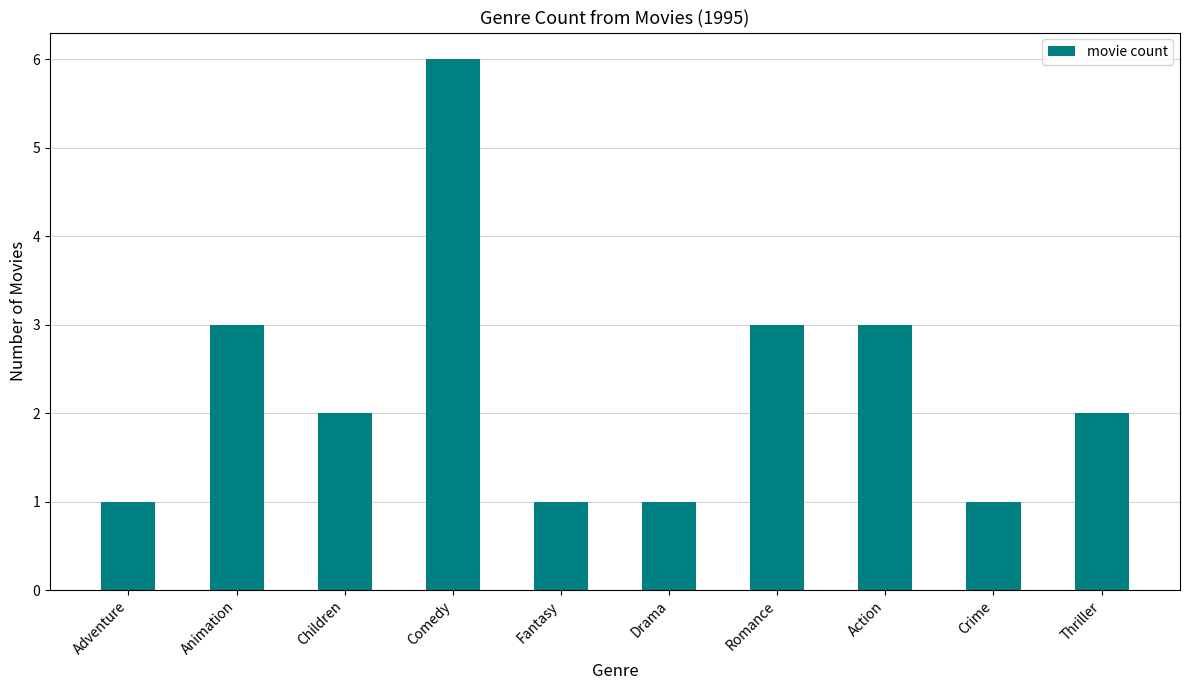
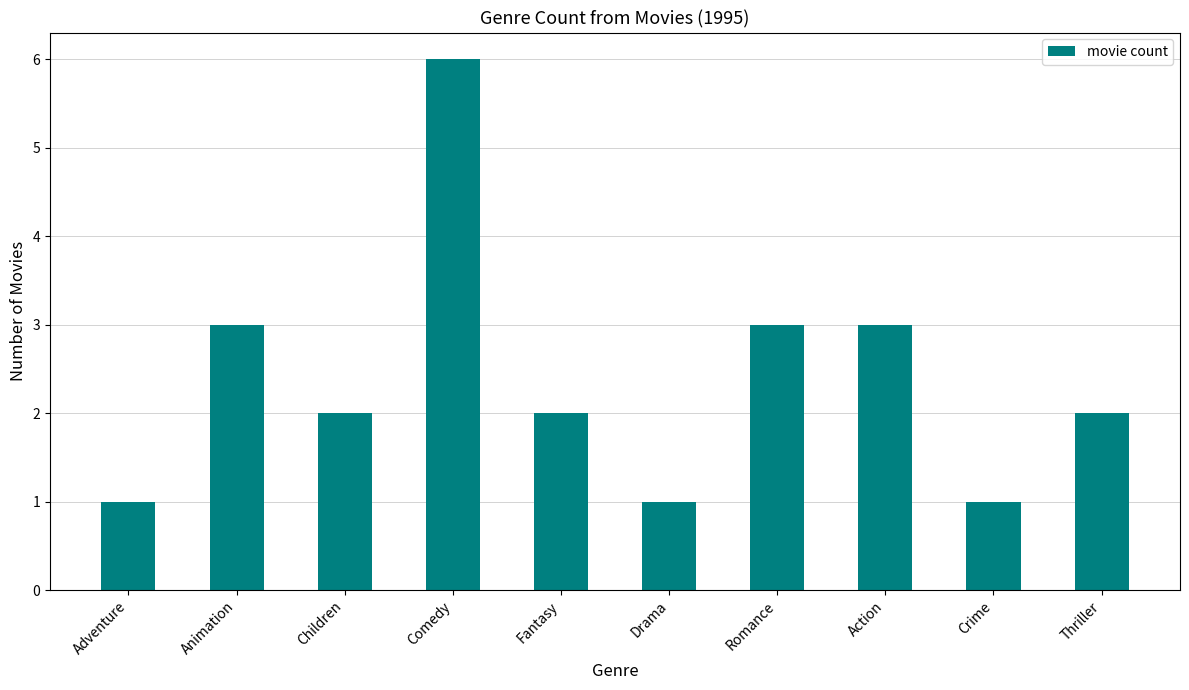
Fantasy: 1 -> 2
